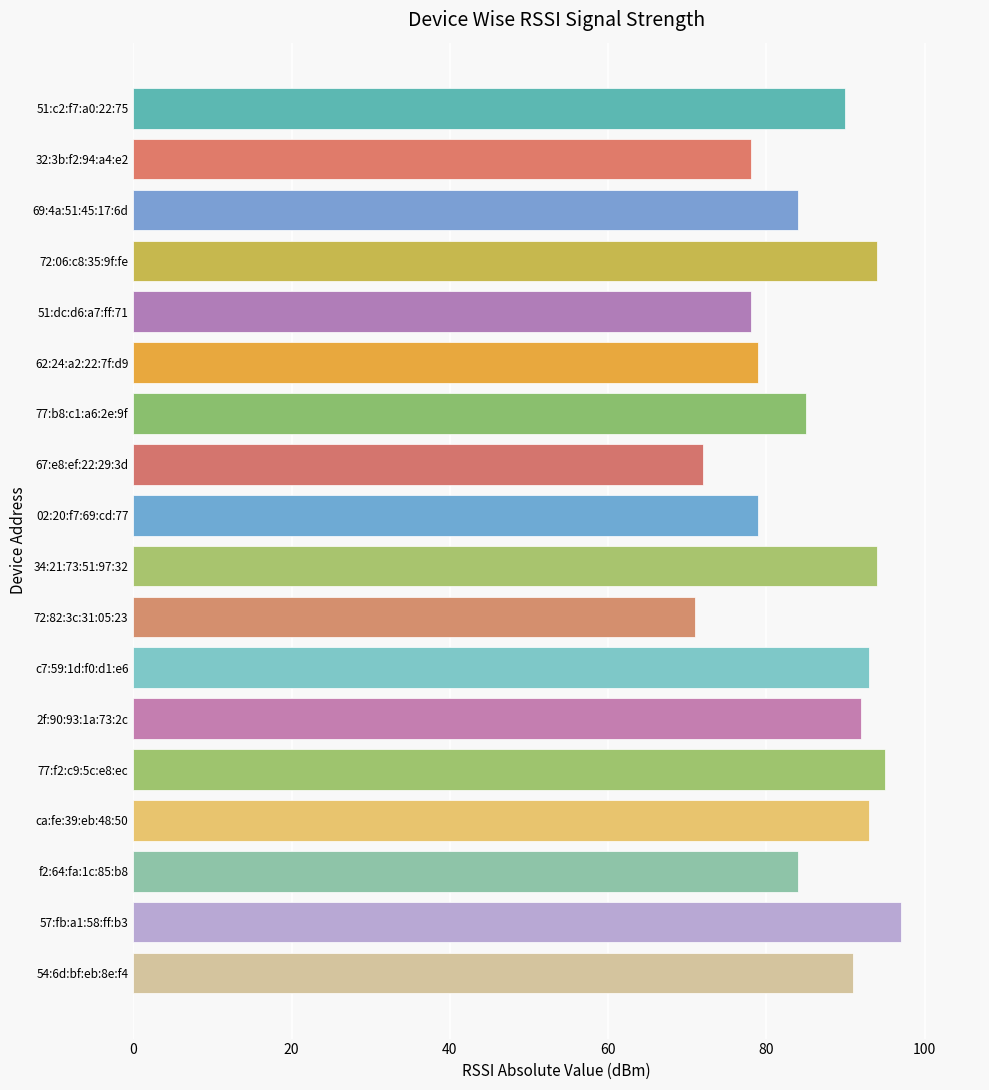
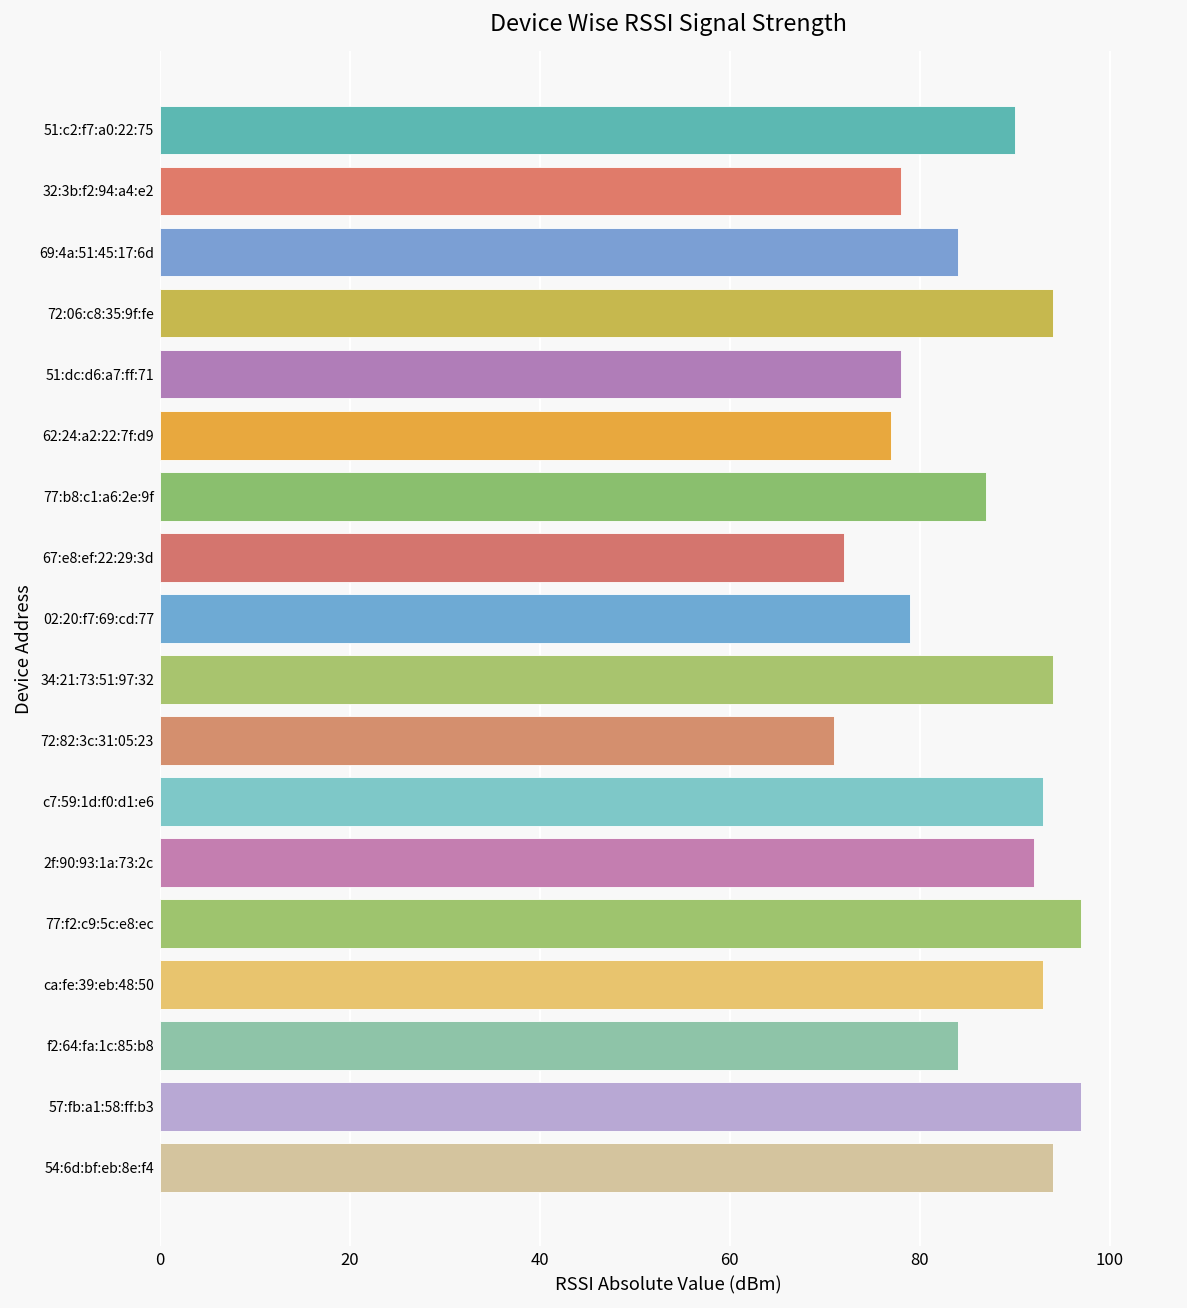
62:24:a2:22:7f:d9: 79 -> 77
77:b8:c1:a6:2e:9f: 85 -> 87
77:f2:c9:5c:e8:ec: 95 -> 97
54:6d:bf:eb:8e:f4: 91 -> 94
